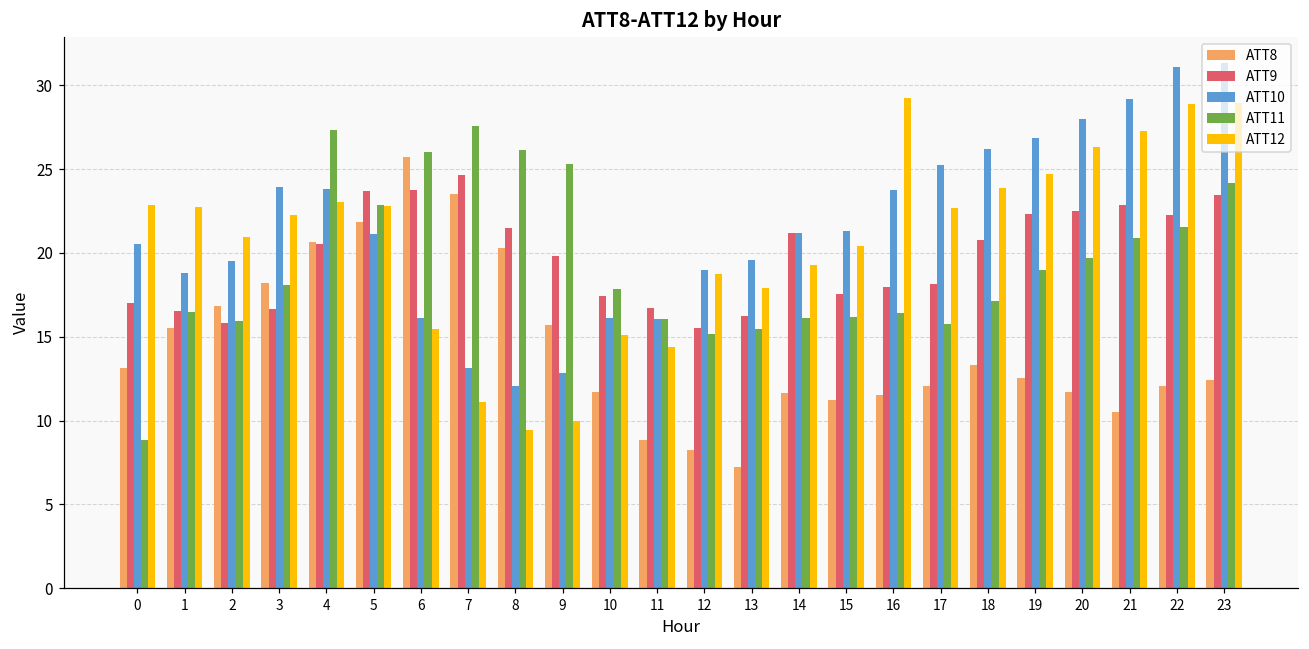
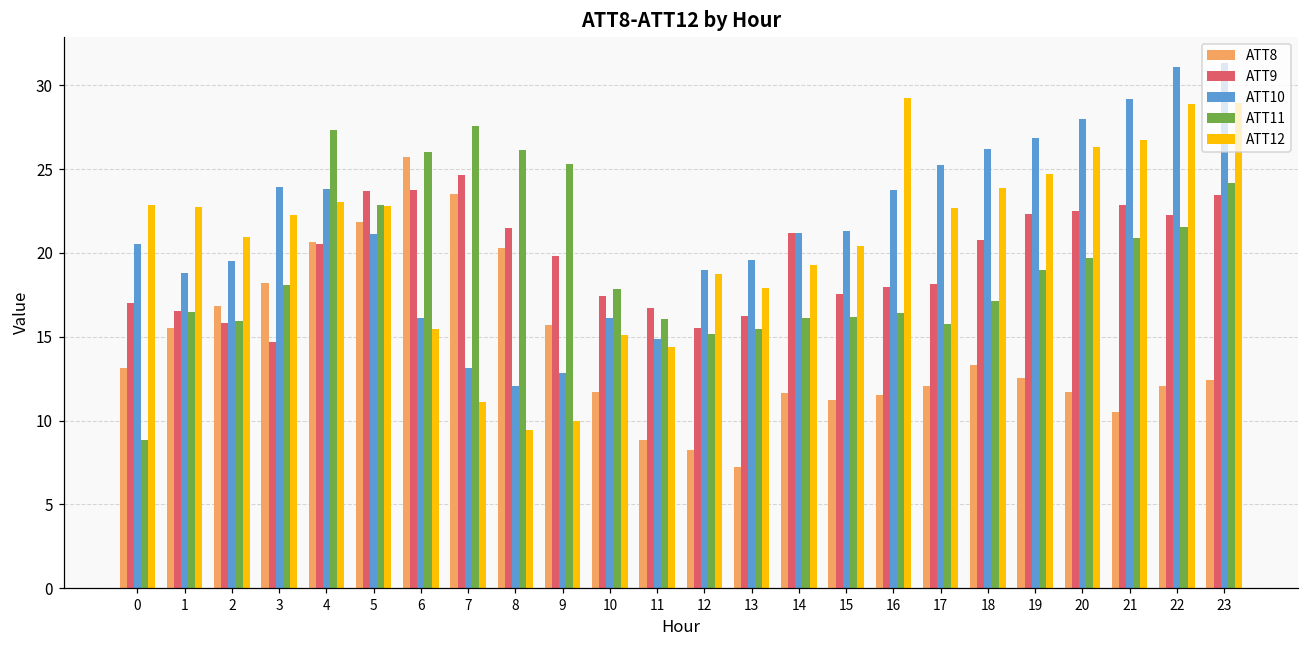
ATT9, 3: 16.7 -> 14.7
ATT10, 11: 16.1 -> 14.8
ATT12, 21: 27.3 -> 26.7
